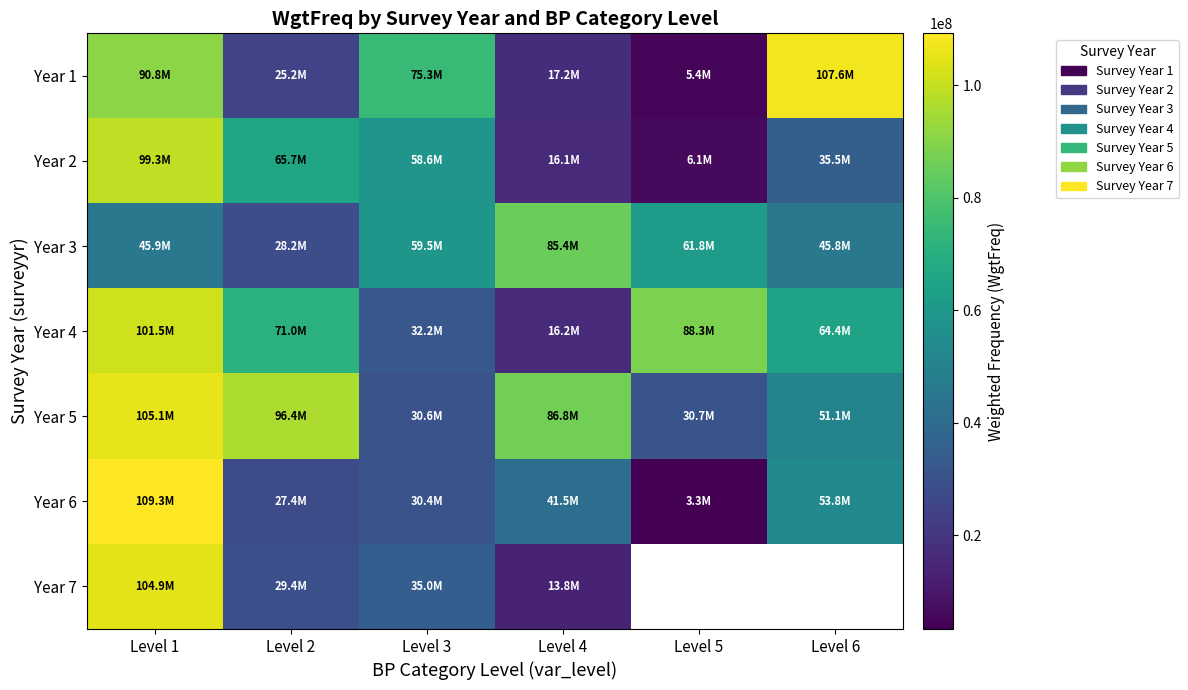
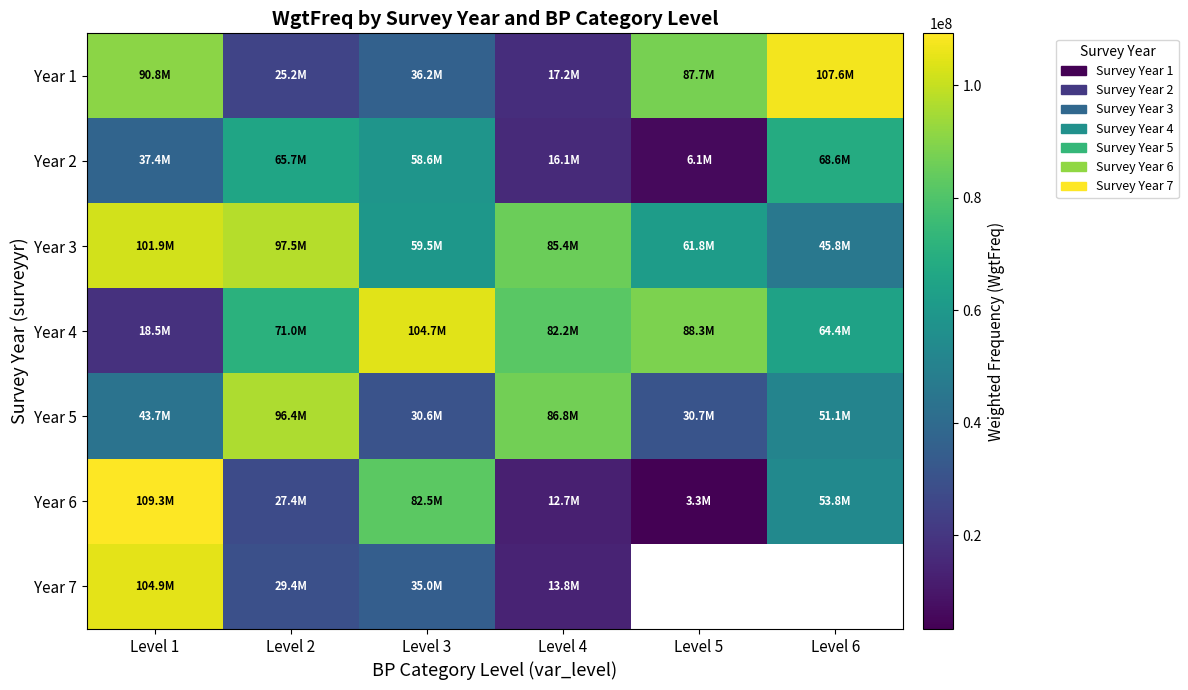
Year 1, Level 3: 75.3M -> 36.2M
Year 1, Level 5: 5.4M -> 87.7M
Year 2, Level 1: 99.3M -> 37.4M
Year 2, Level 6: 35.5M -> 68.6M
Year 3, Level 1: 45.9M -> 101.9M
Year 3, Level 2: 28.2M -> 97.5M
Year 4, Level 1: 101.5M -> 18.5M
Year 4, Level 3: 32.2M -> 104.7M
Year 4, Level 4: 16.2M -> 82.2M
Year 5, Level 1: 105.1M -> 43.7M
Year 6, Level 3: 30.4M -> 82.5M
Year 6, Level 4: 41.5M -> 12.7M
